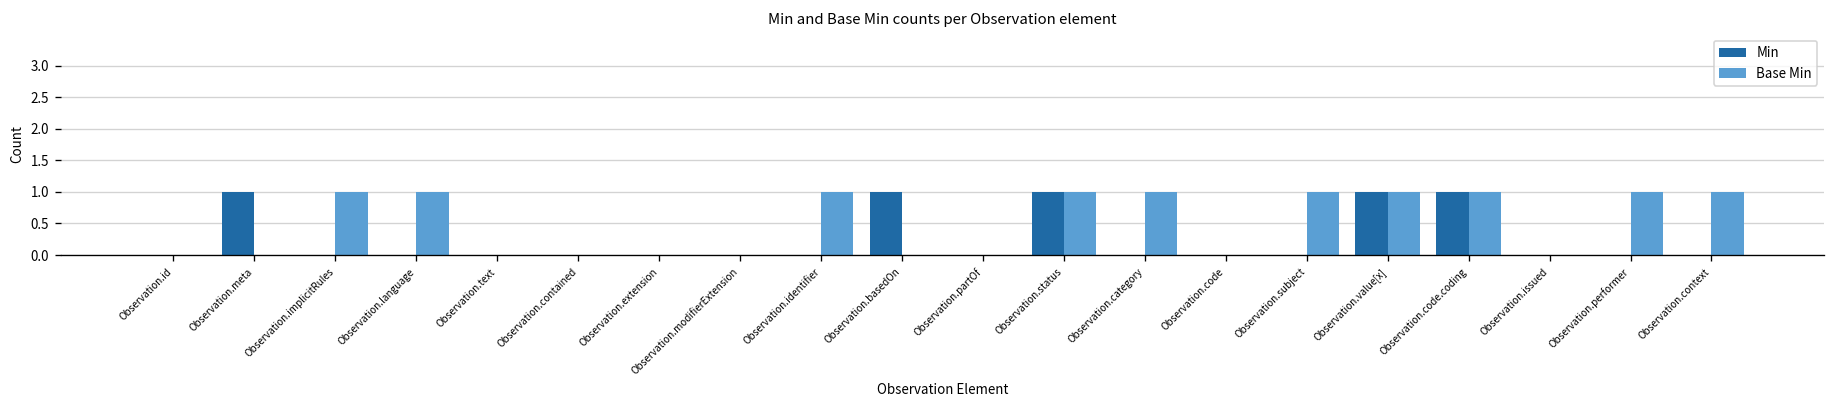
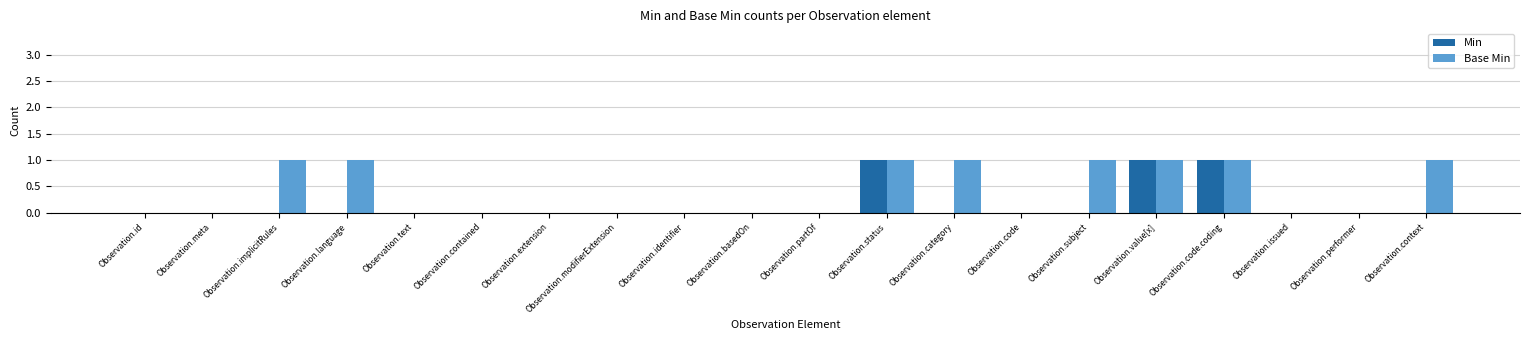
Min, Observation.meta: 1 -> 0
Base Min, Observation.identifier: 1 -> 0
Min, Observation.basedOn: 1 -> 0
Base Min, Observation.performer: 1 -> 0
